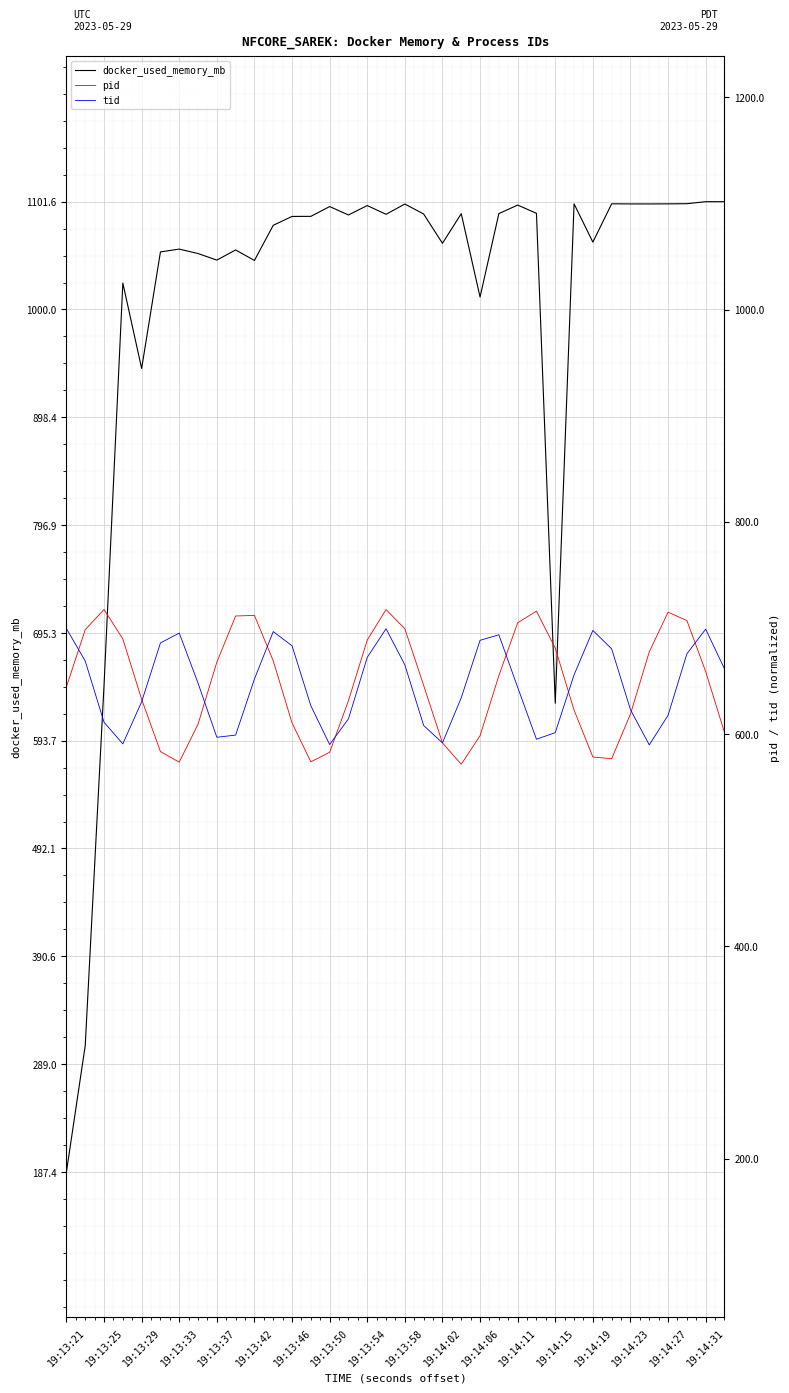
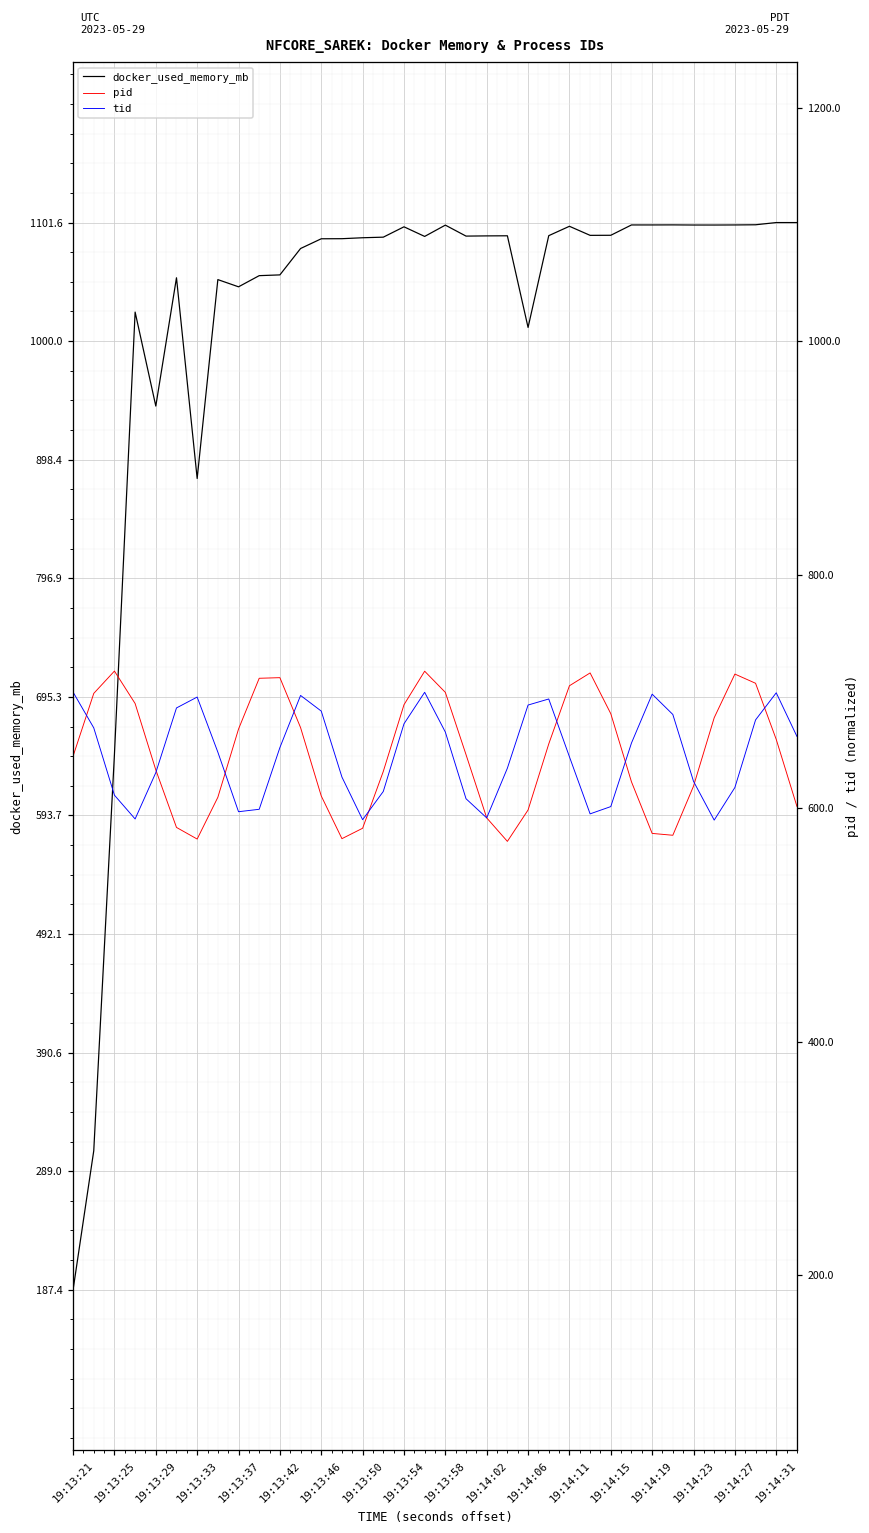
docker_used_memory_mb, 19:13:33: 1057 -> 882
docker_used_memory_mb, 19:13:42: 1046 -> 1057
docker_used_memory_mb, 19:13:50: 1097 -> 1089
docker_used_memory_mb, 19:14:02: 1062 -> 1090
docker_used_memory_mb, 19:14:15: 629 -> 1091
docker_used_memory_mb, 19:14:19: 1064 -> 1100
